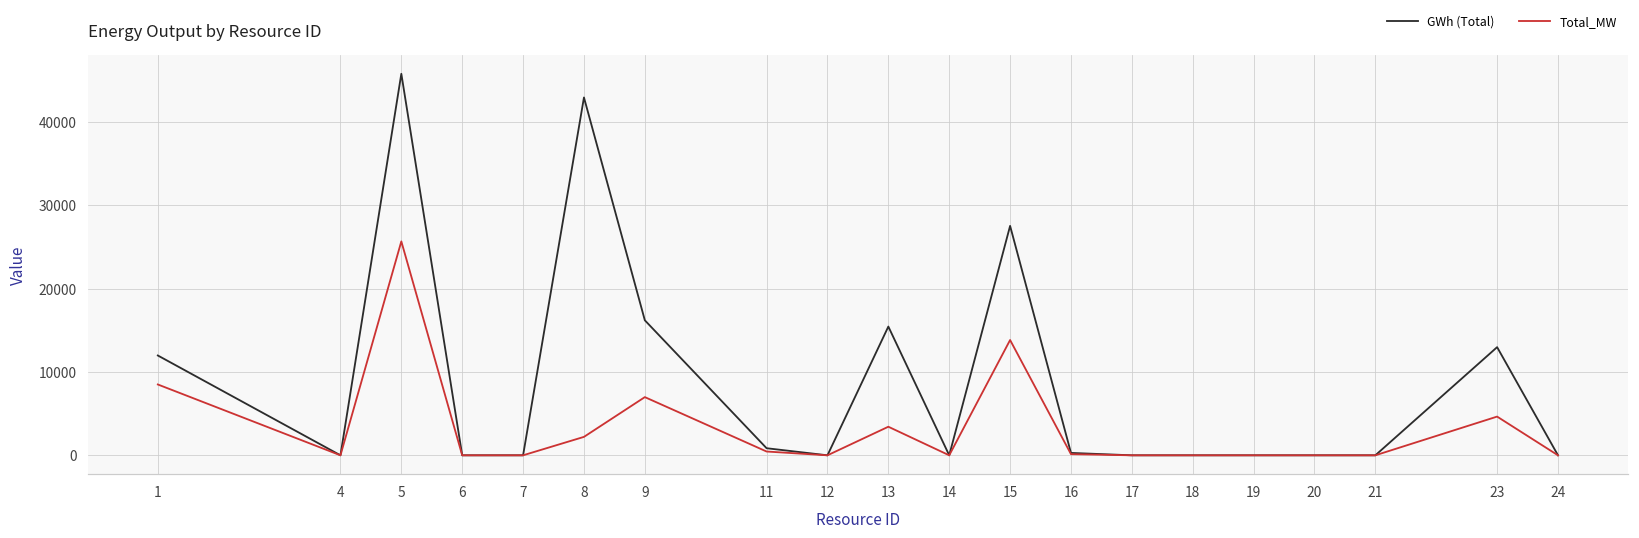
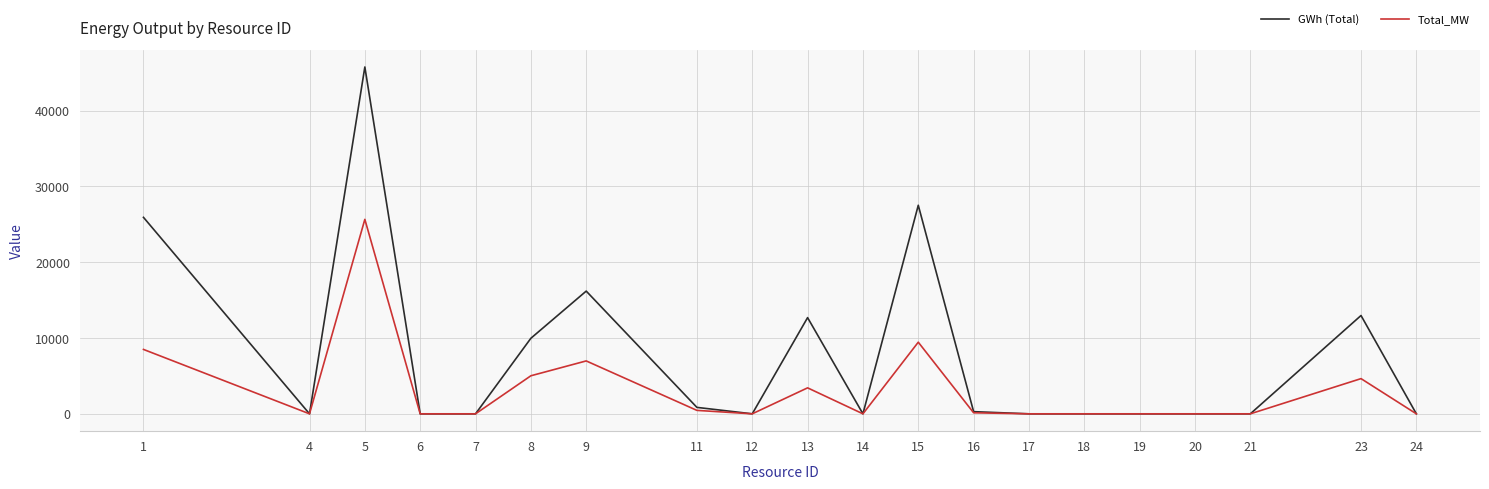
GWh (Total), 1: 12000 -> 26000
GWh (Total), 8: 43000 -> 10000
Total_MW, 8: 2000 -> 5000
GWh (Total), 13: 15000 -> 13000
Total_MW, 15: 14000 -> 9000
